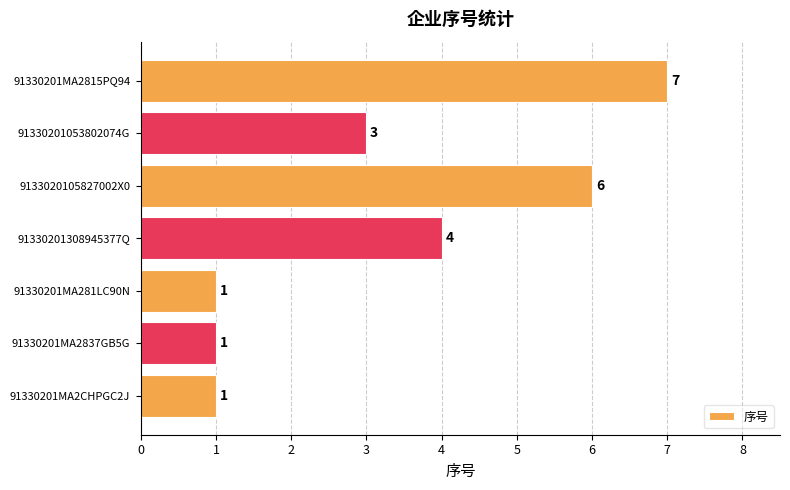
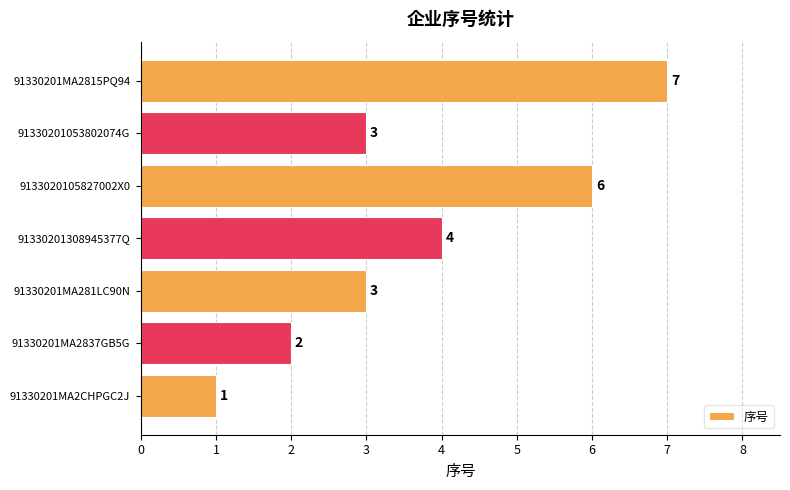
91330201MA281LC90N: 1 -> 3
91330201MA2837GB5G: 1 -> 2
